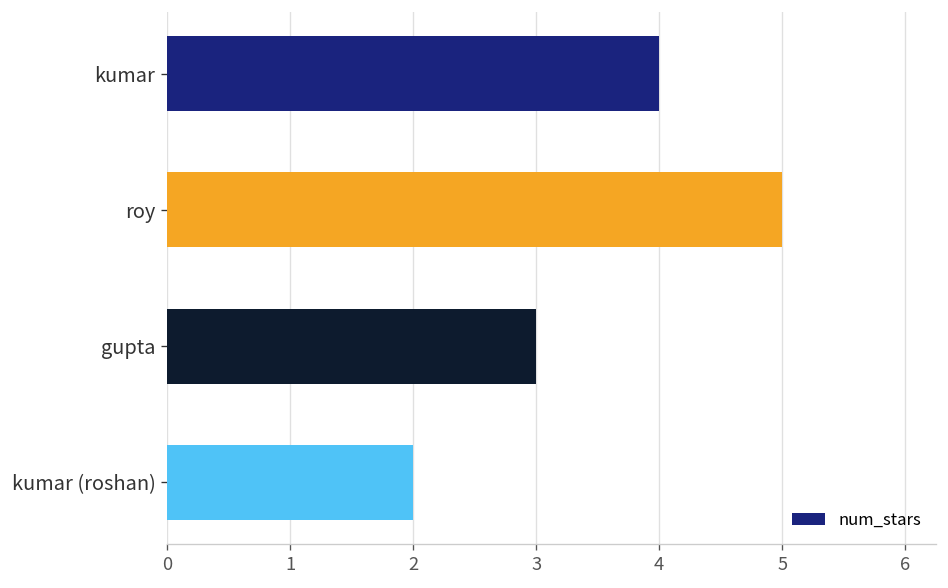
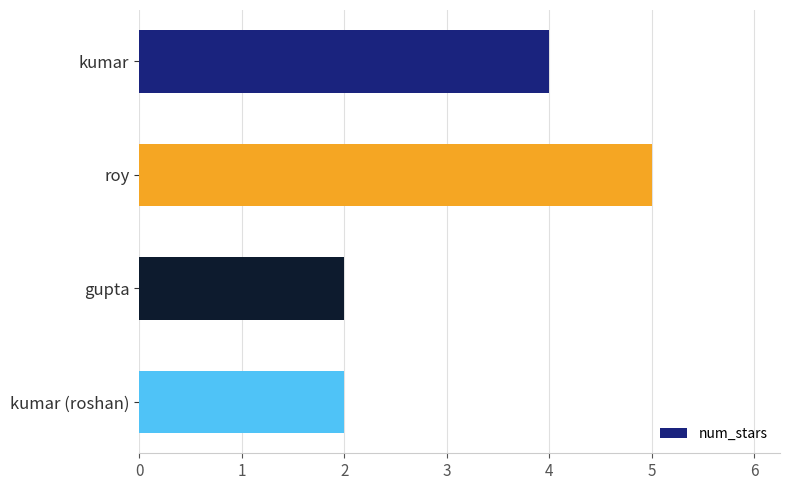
gupta: 3 -> 2
